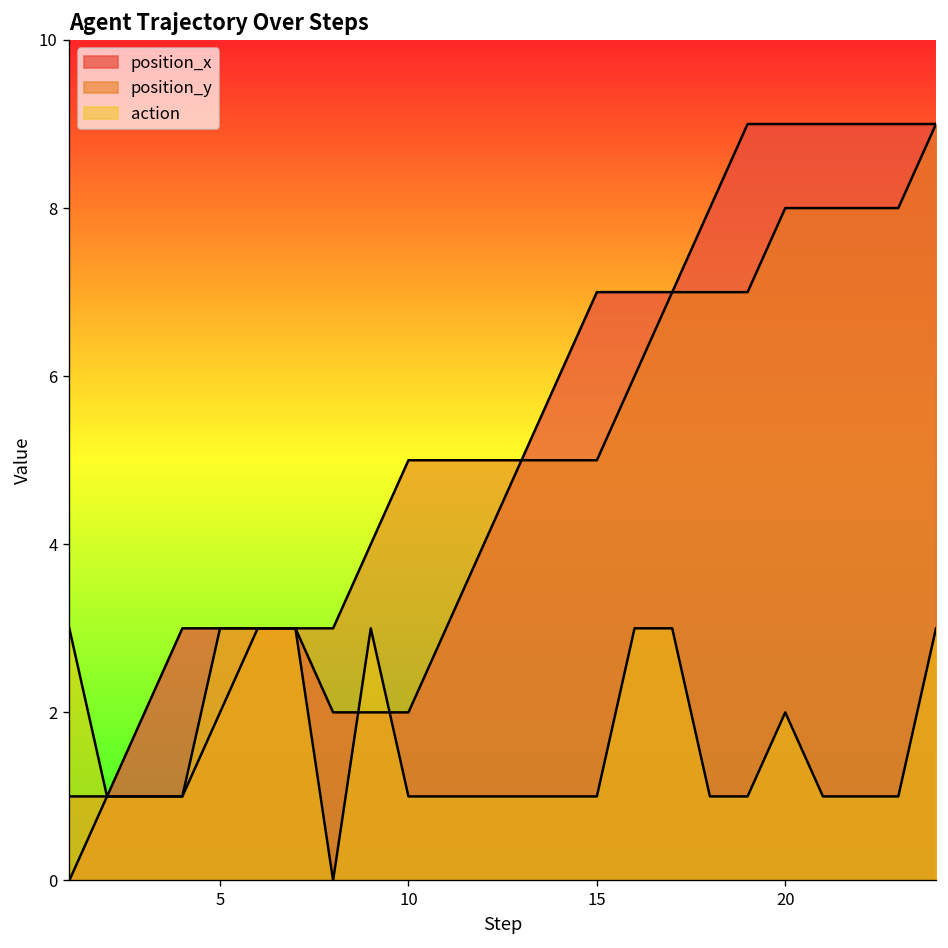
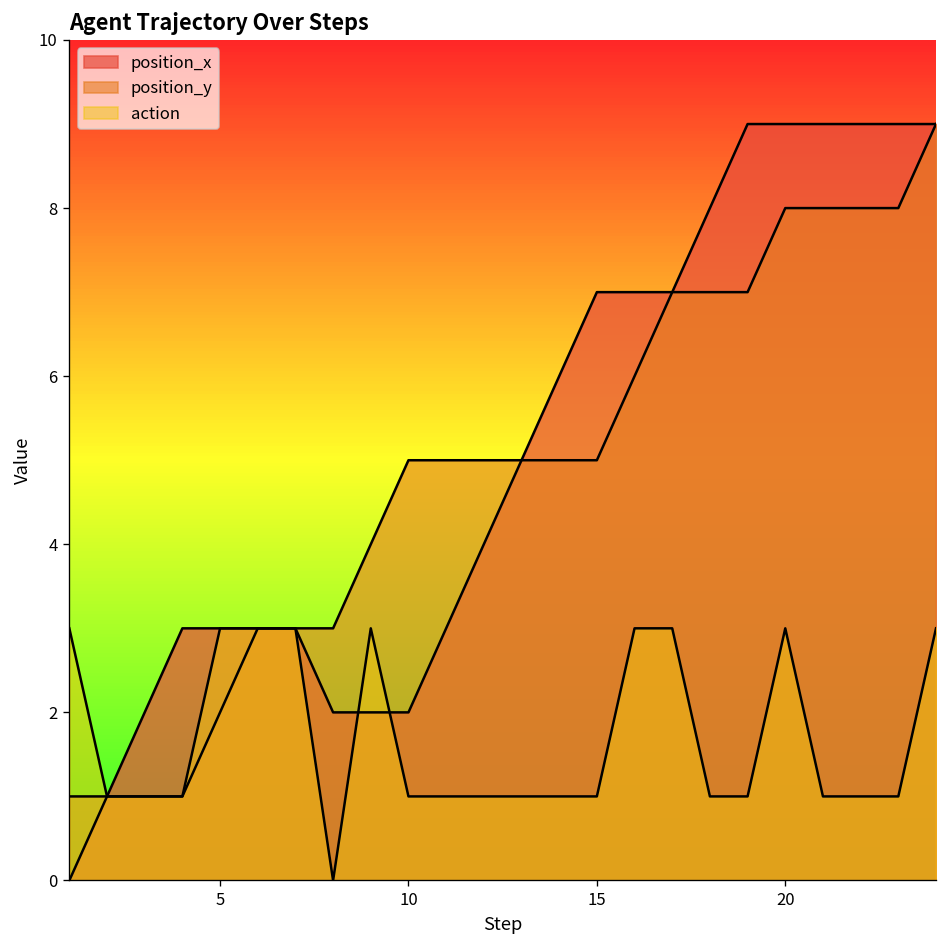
action, 20: 2 -> 3
